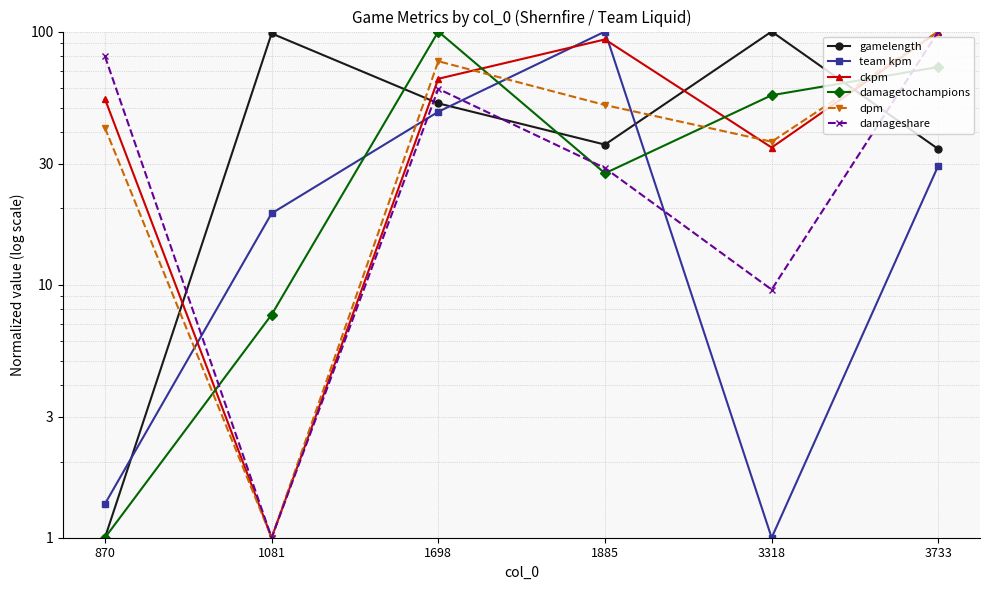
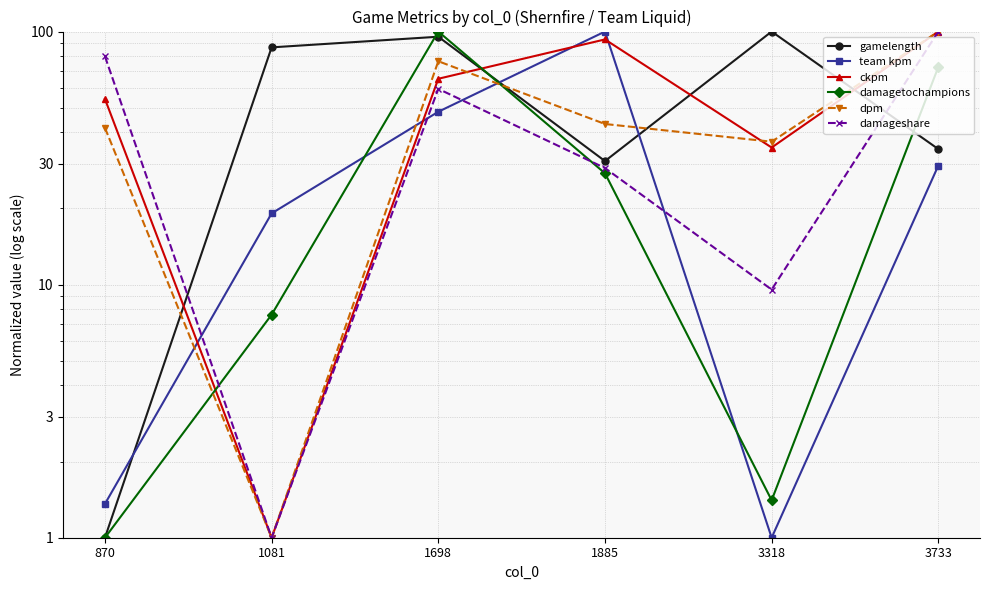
gamelength, 1081: 98 -> 87
gamelength, 1698: 52 -> 95
gamelength, 1885: 36 -> 31
dpm, 1885: 51 -> 43
damagetochampions, 3318: 56 -> 1.4
